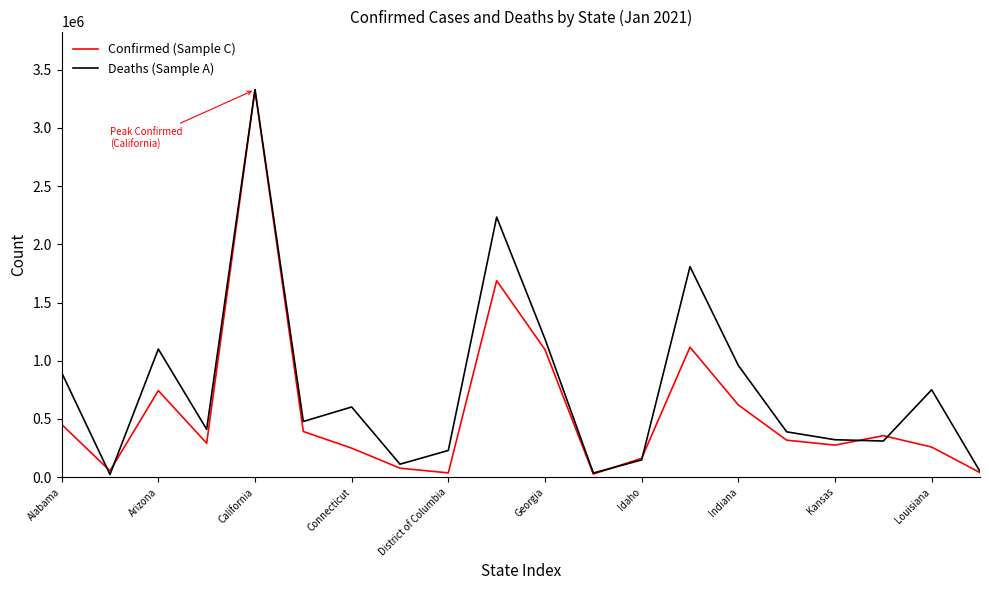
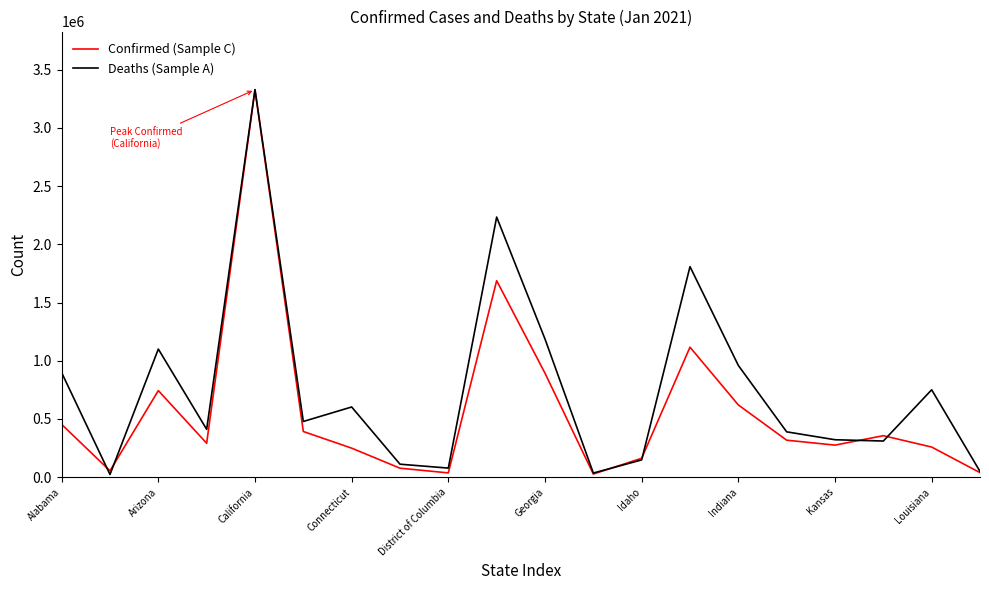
Deaths (Sample A), District of Columbia: 230000 -> 80000
Confirmed (Sample C), Georgia: 1100000 -> 890000
